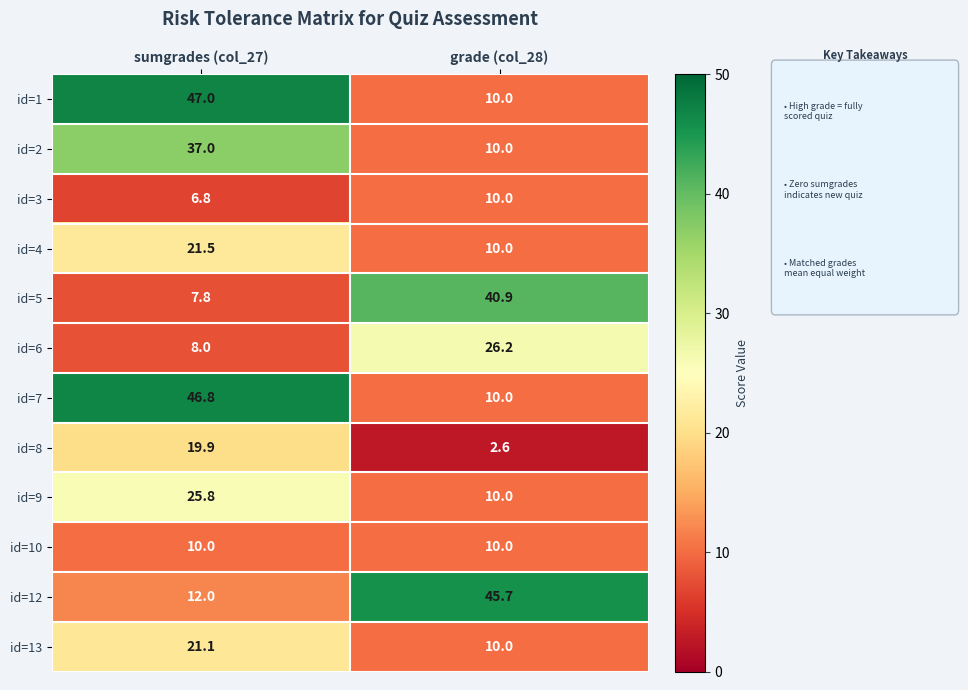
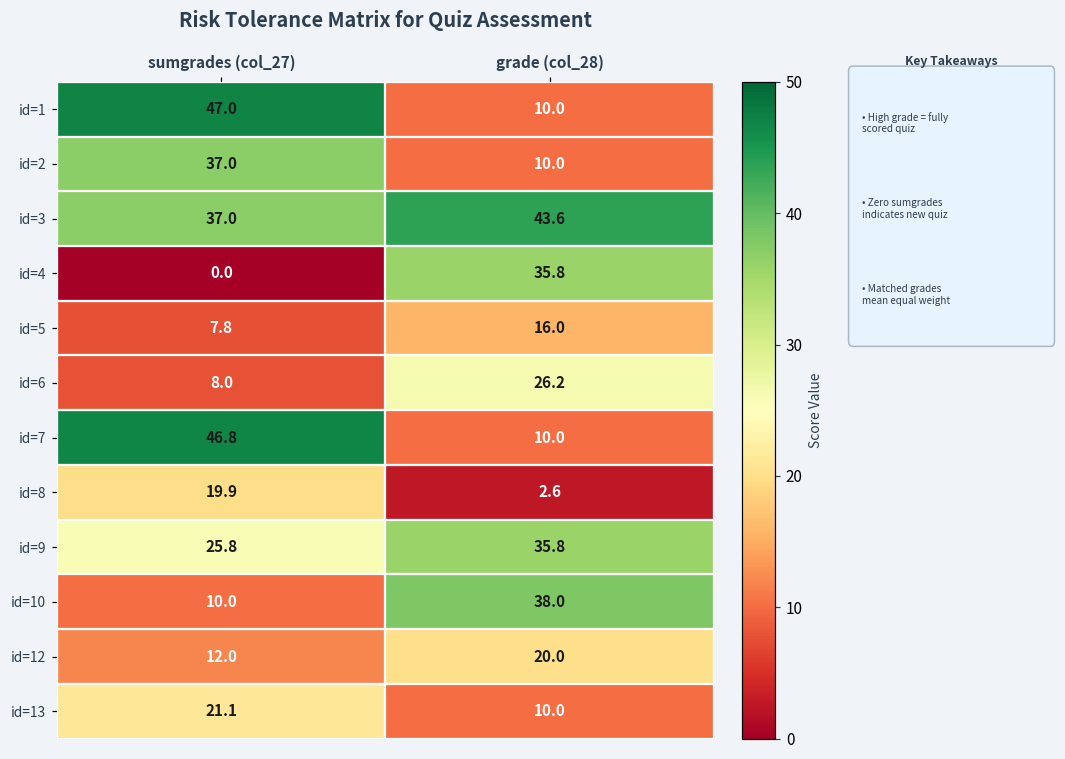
id=3, sumgrades (col_27): 6.8 -> 37.0
id=3, grade (col_28): 10.0 -> 43.6
id=4, sumgrades (col_27): 21.5 -> 0.0
id=4, grade (col_28): 10.0 -> 35.8
id=5, grade (col_28): 40.9 -> 16.0
id=9, grade (col_28): 10.0 -> 35.8
id=10, grade (col_28): 10.0 -> 38.0
id=12, grade (col_28): 45.7 -> 20.0
